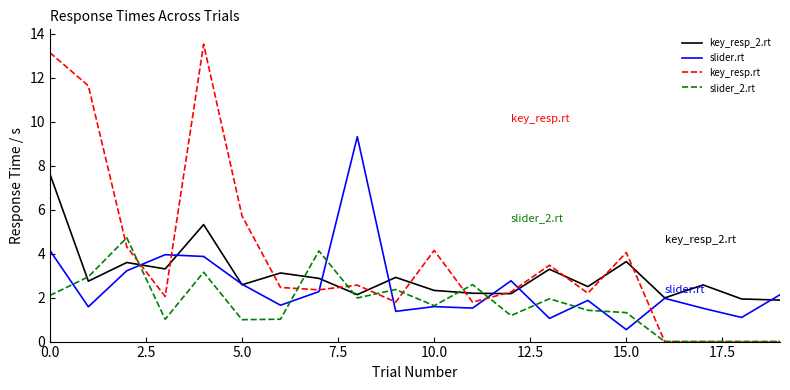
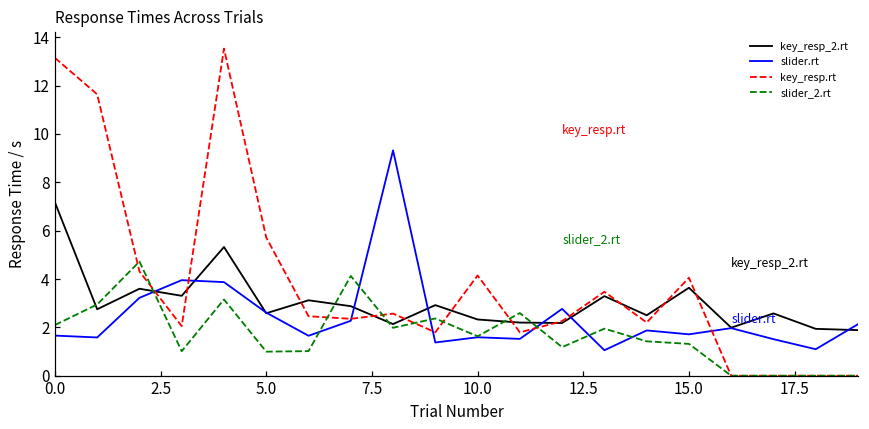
key_resp_2.rt, 0.0: 7.6 -> 7.2
slider.rt, 0.0: 4.1 -> 1.7
slider.rt, 15.0: 0.5 -> 1.7
